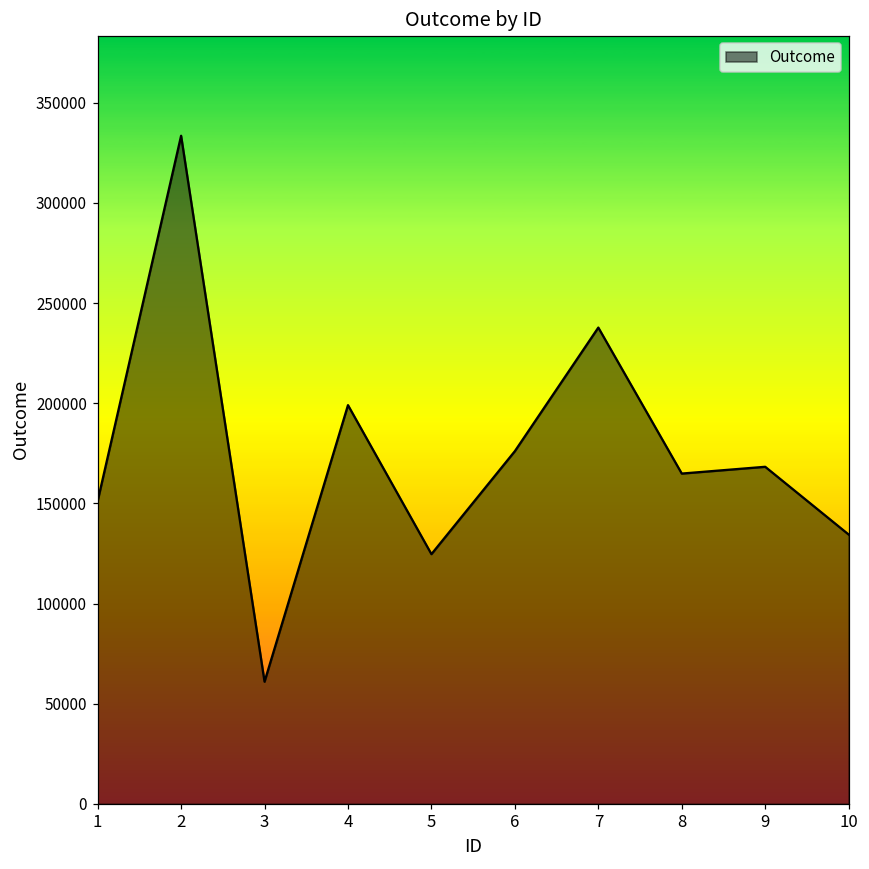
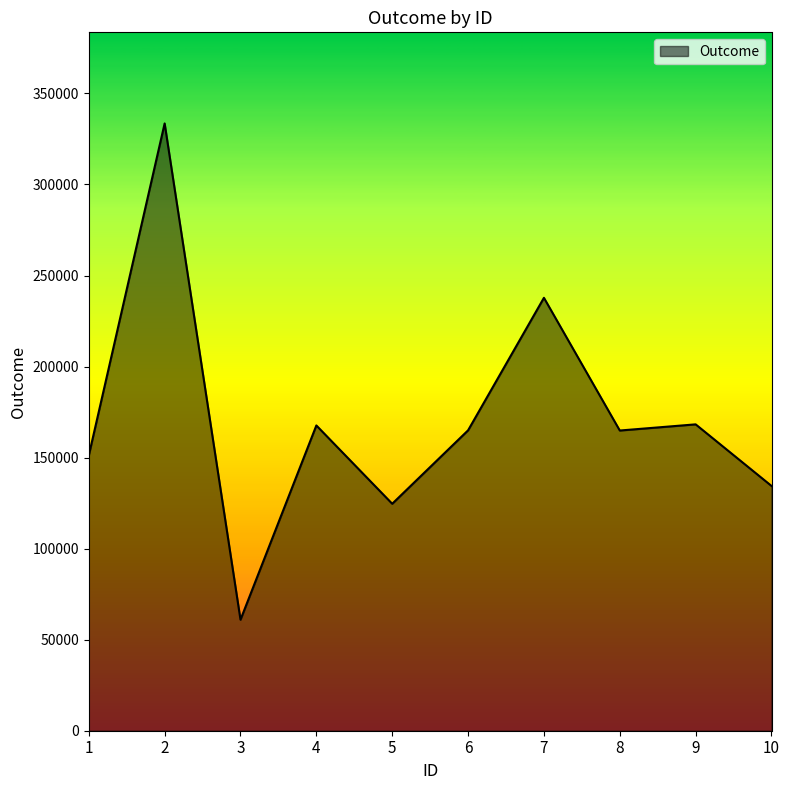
4: 199000 -> 168000
6: 176000 -> 165000
